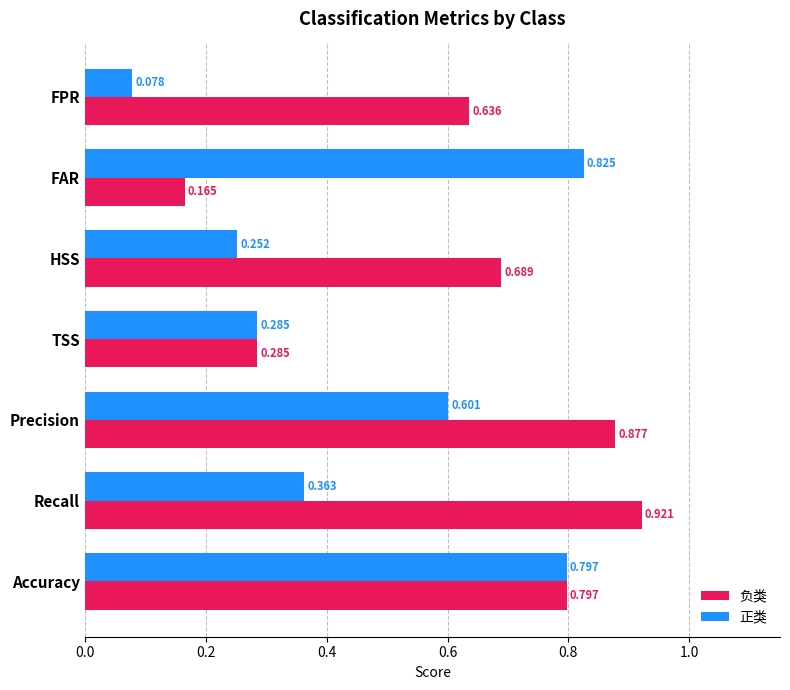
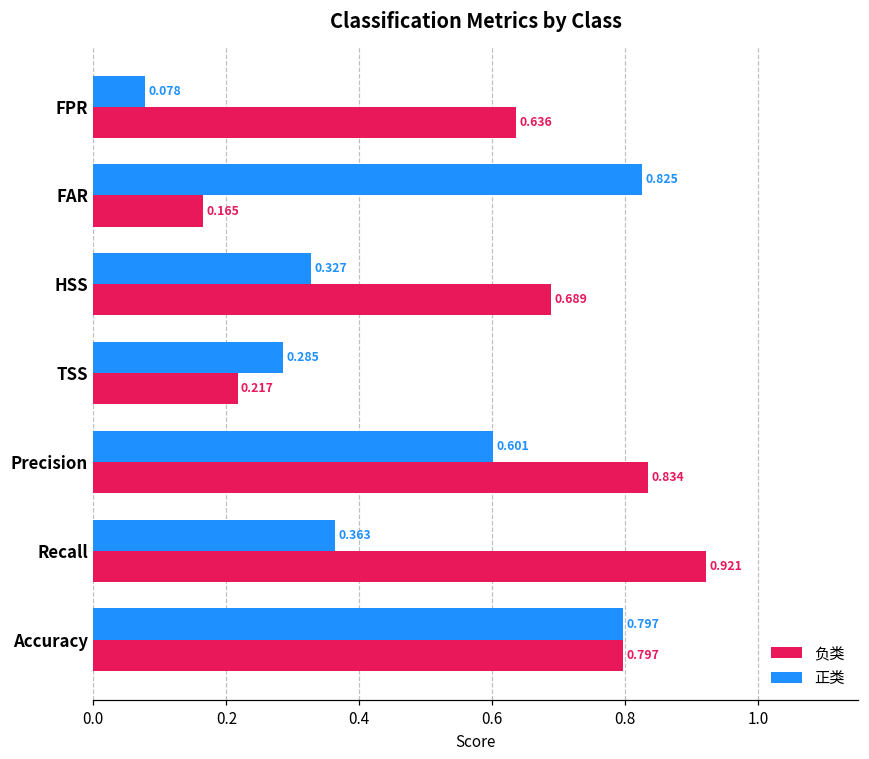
正类, HSS: 0.252 -> 0.327
负类, TSS: 0.285 -> 0.217
负类, Precision: 0.877 -> 0.834
